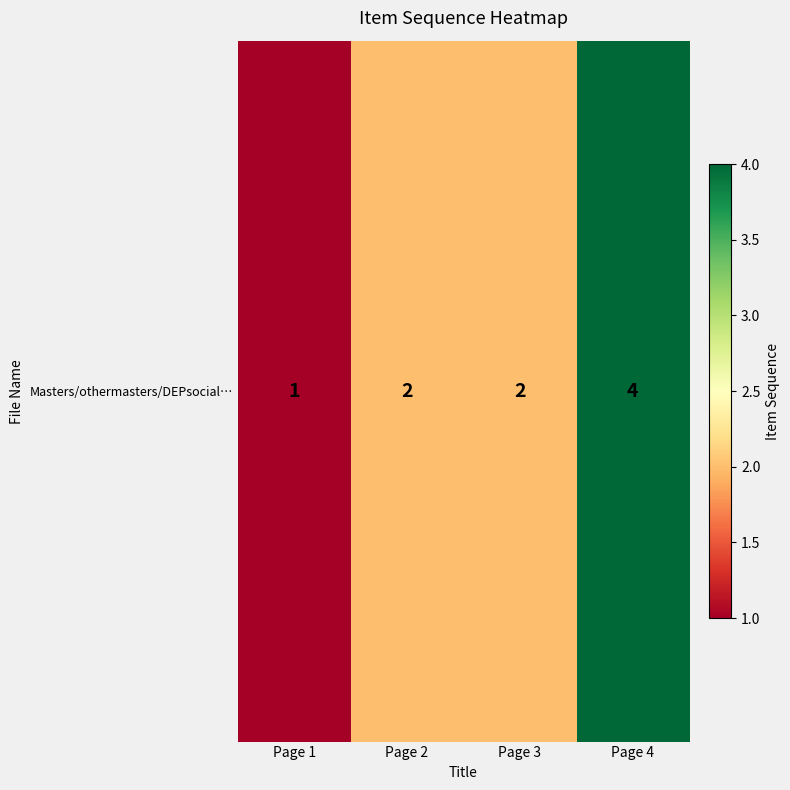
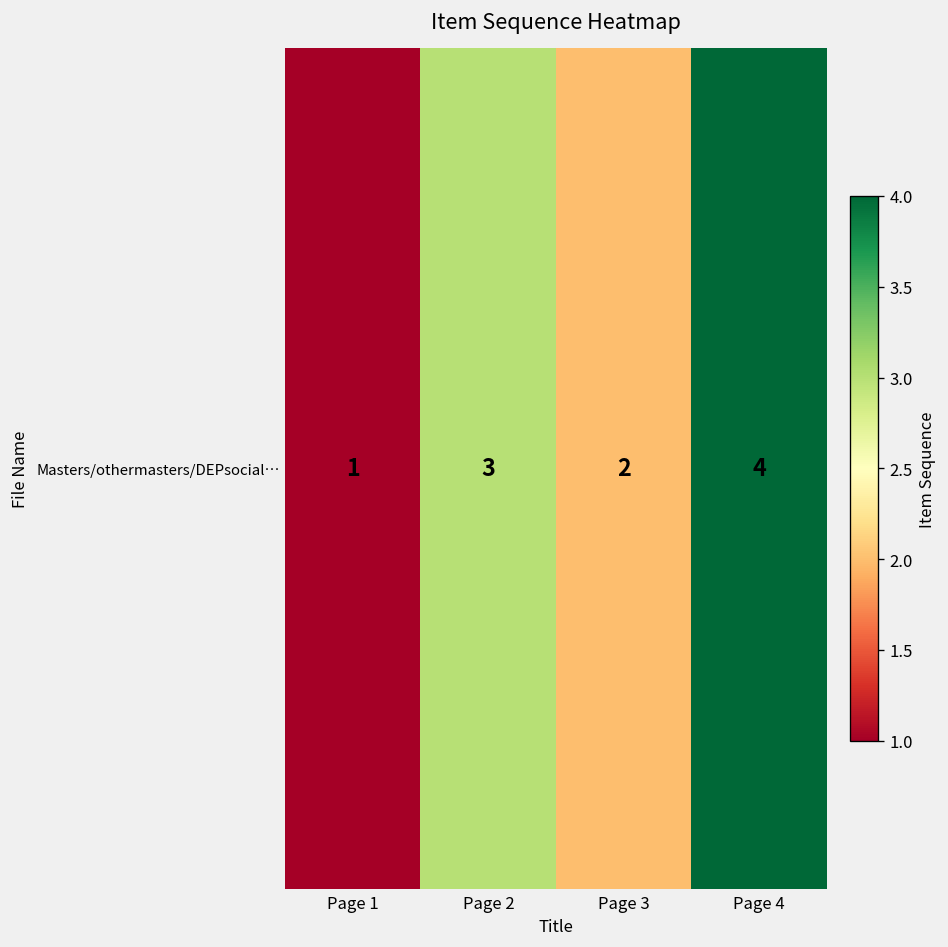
Masters/othermasters/DEPsocial…, Page 2: 2 -> 3
